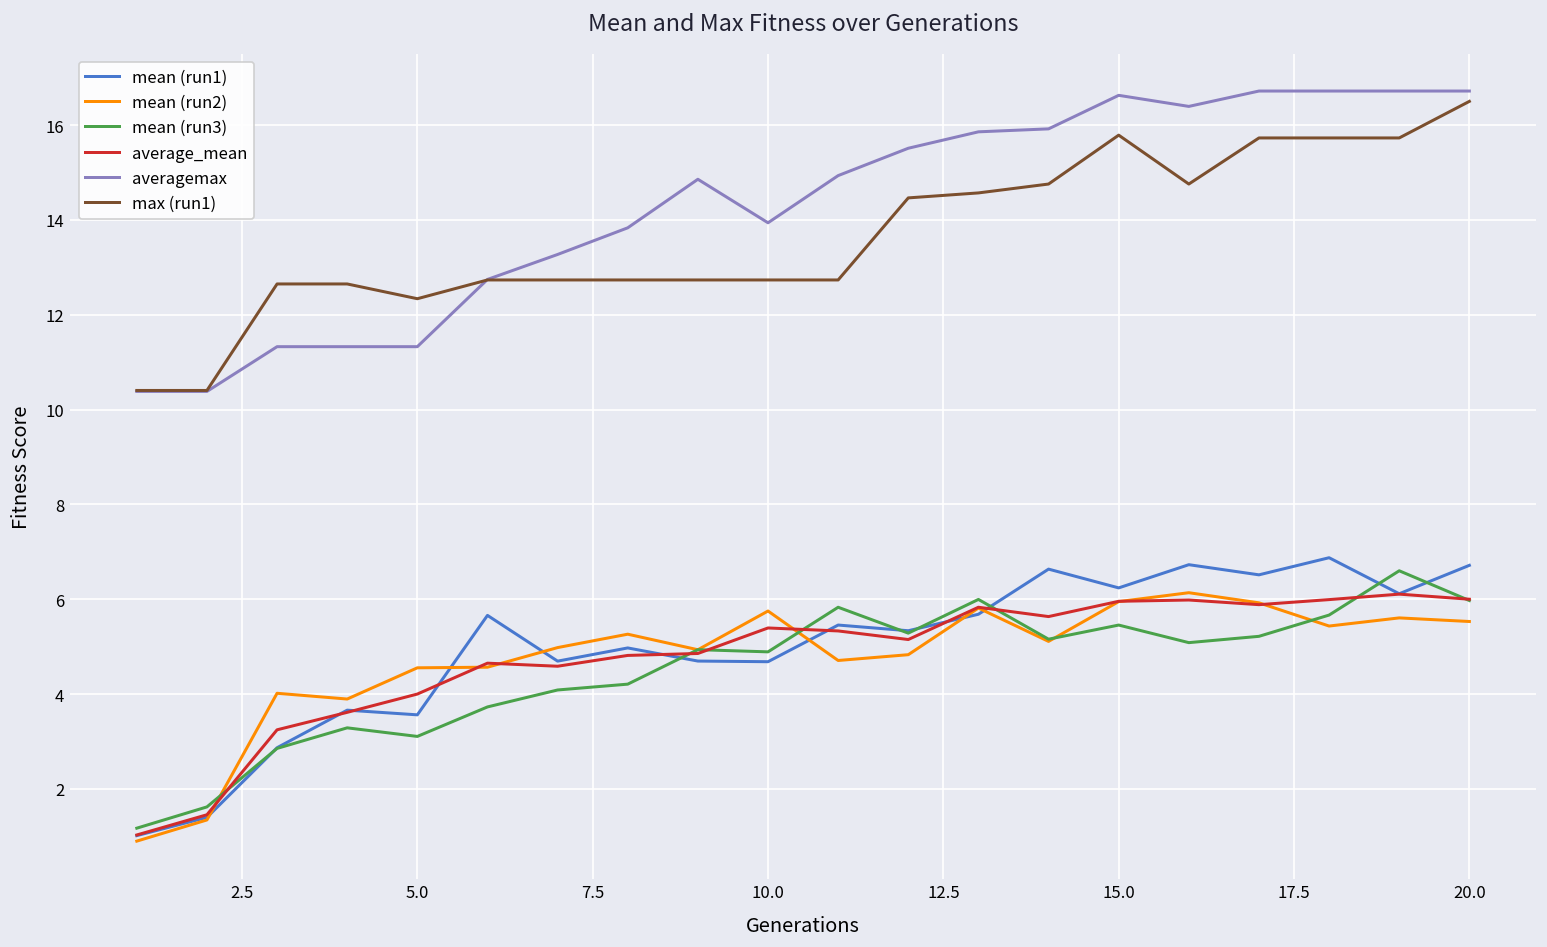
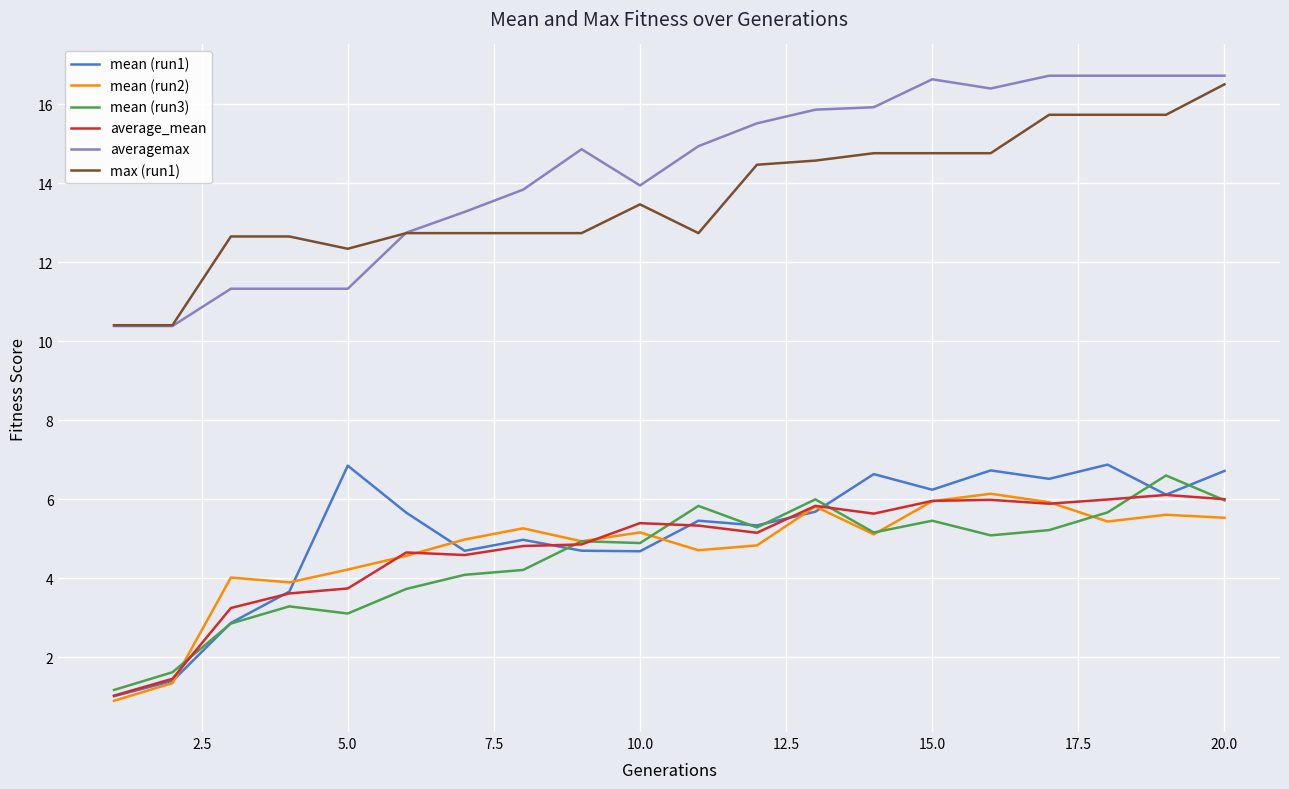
mean (run1), 5.0: 3.6 -> 6.8
mean (run2), 5.0: 4.6 -> 4.2
average_mean, 5.0: 4.0 -> 3.7
mean (run2), 10.0: 5.8 -> 5.2
max (run1), 10.0: 12.7 -> 13.5
max (run1), 15.0: 15.8 -> 14.8
